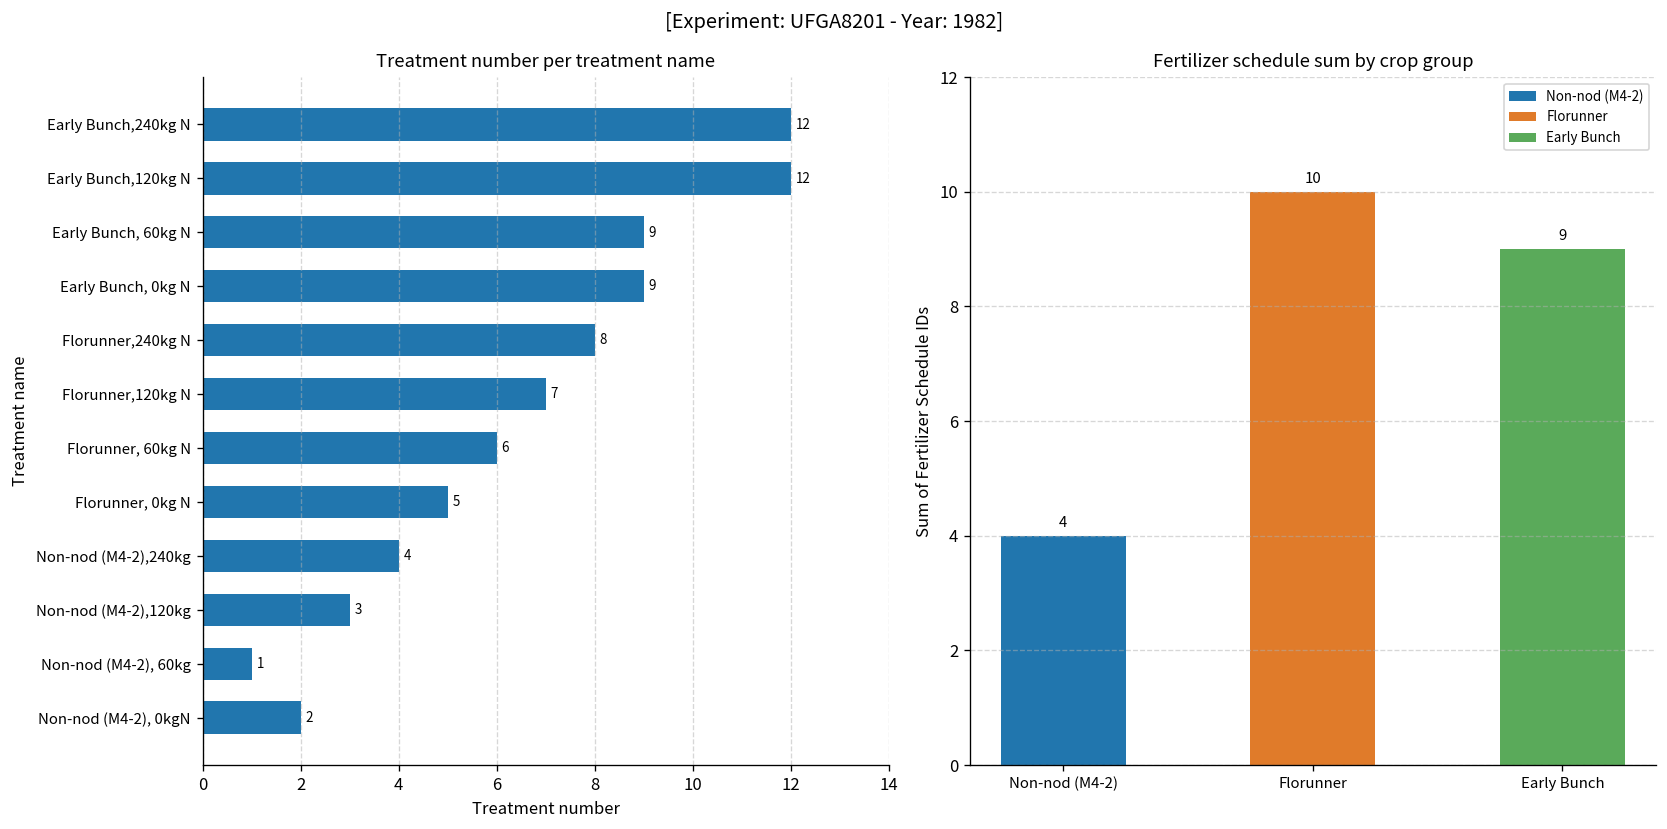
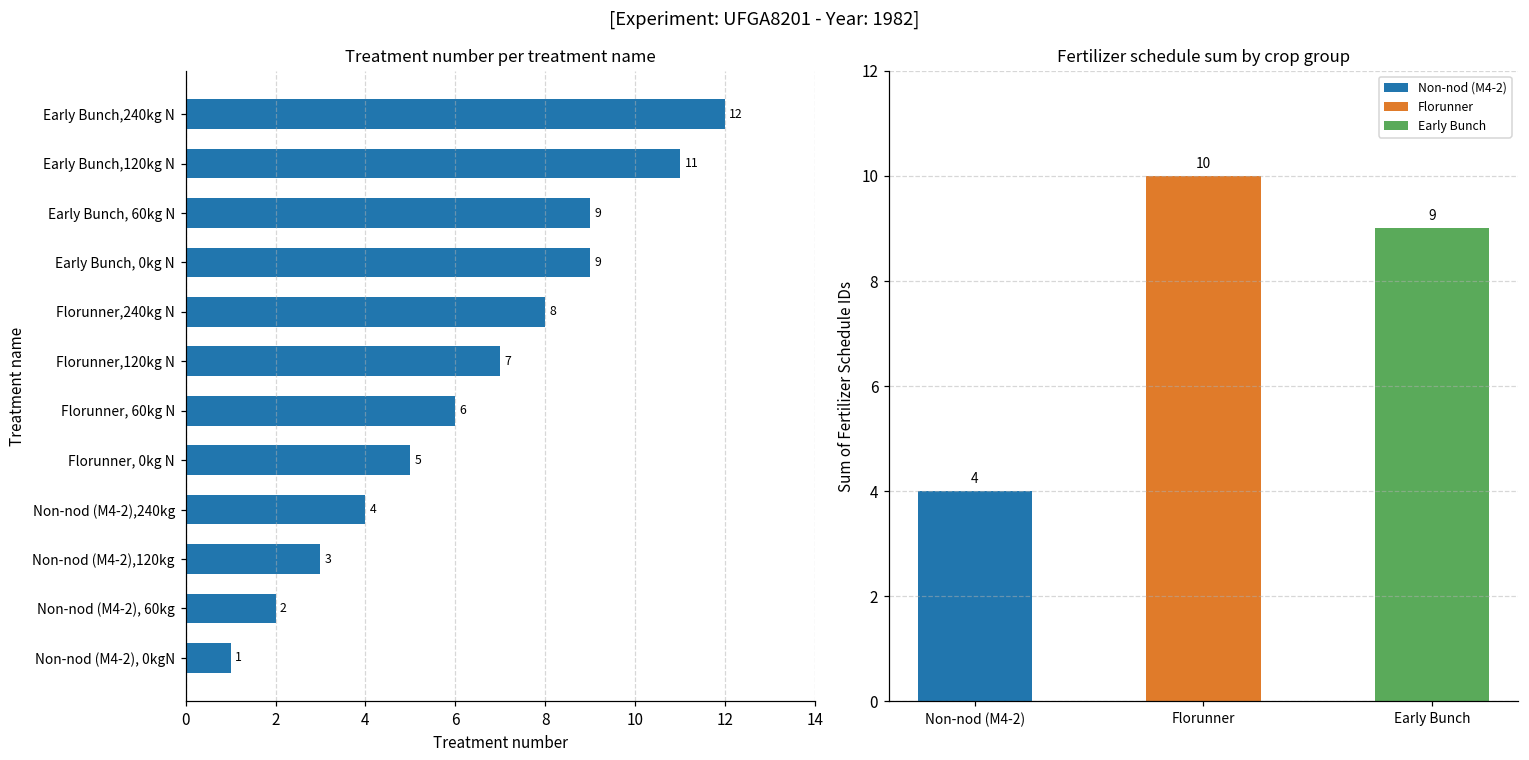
Treatment number per treatment name, Early Bunch,120kg N: 12 -> 11
Treatment number per treatment name, Non-nod (M4-2), 60kg: 1 -> 2
Treatment number per treatment name, Non-nod (M4-2), 0kgN: 2 -> 1
